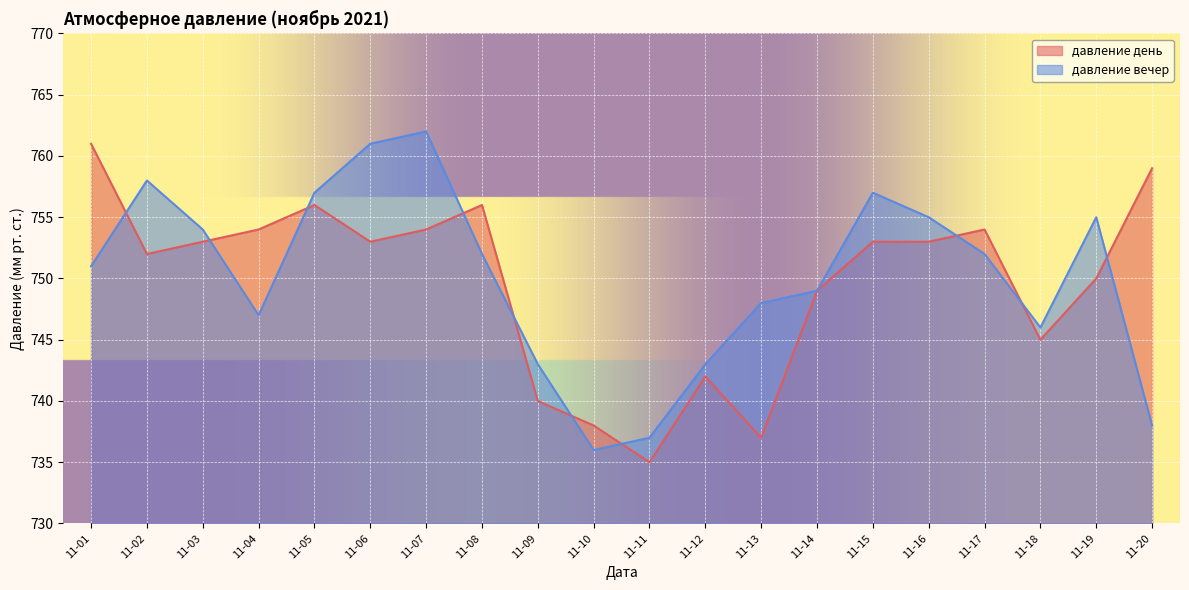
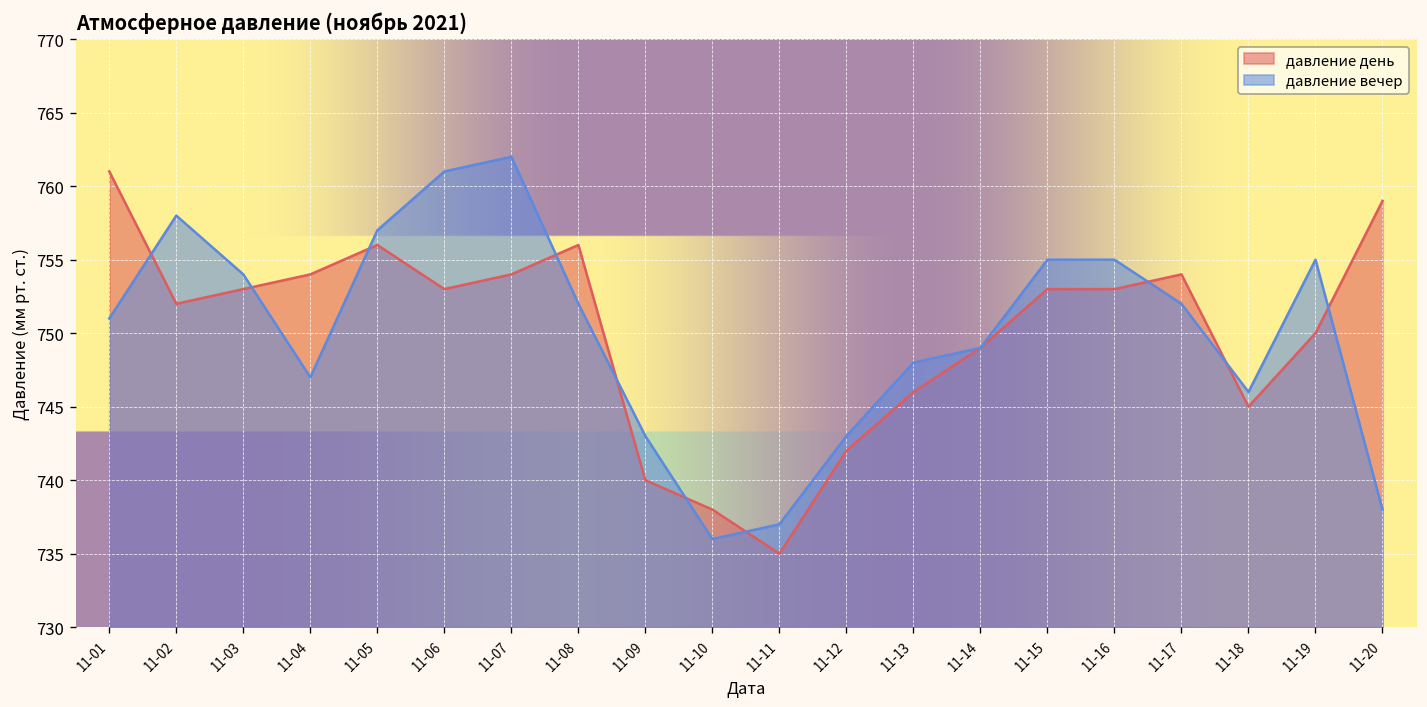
давление день, 11-13: 737 -> 746
давление вечер, 11-15: 757 -> 755
